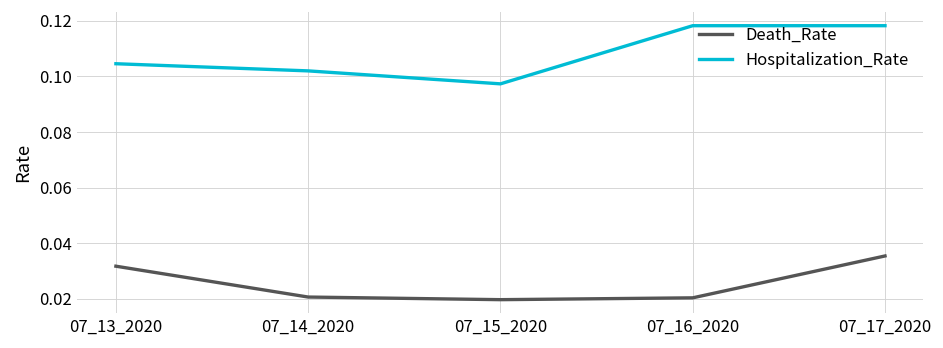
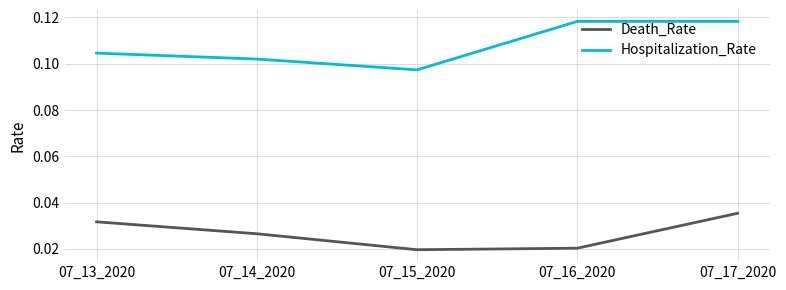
Death_Rate, 07_14_2020: 0.021 -> 0.027
